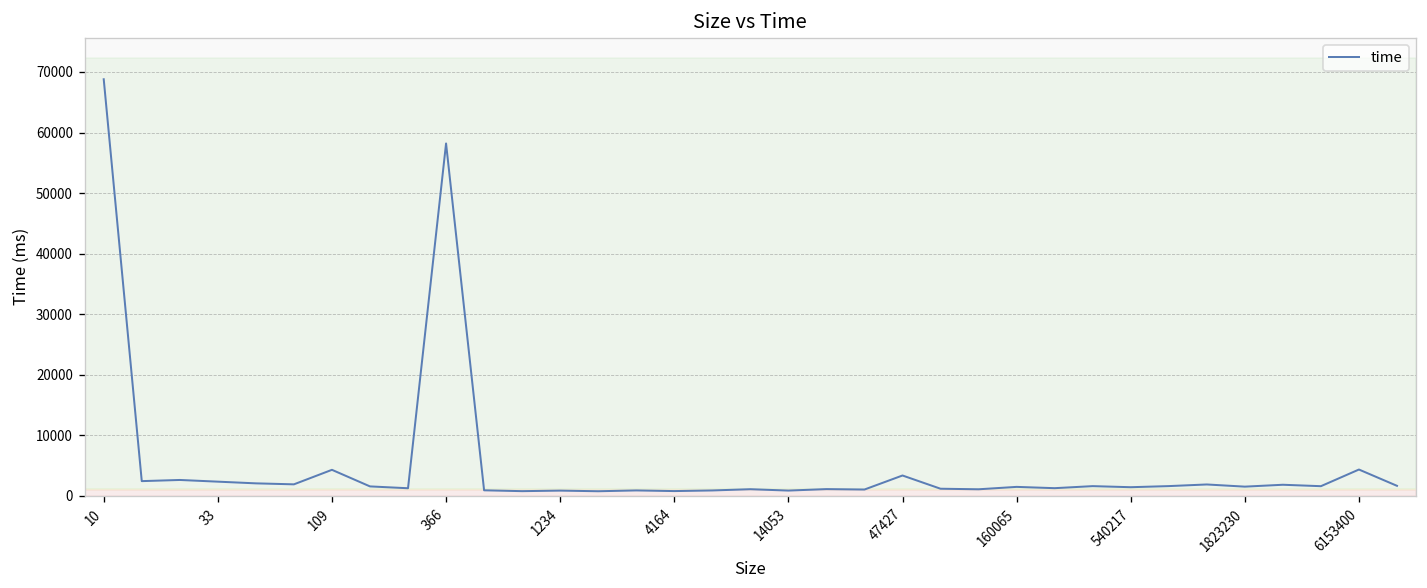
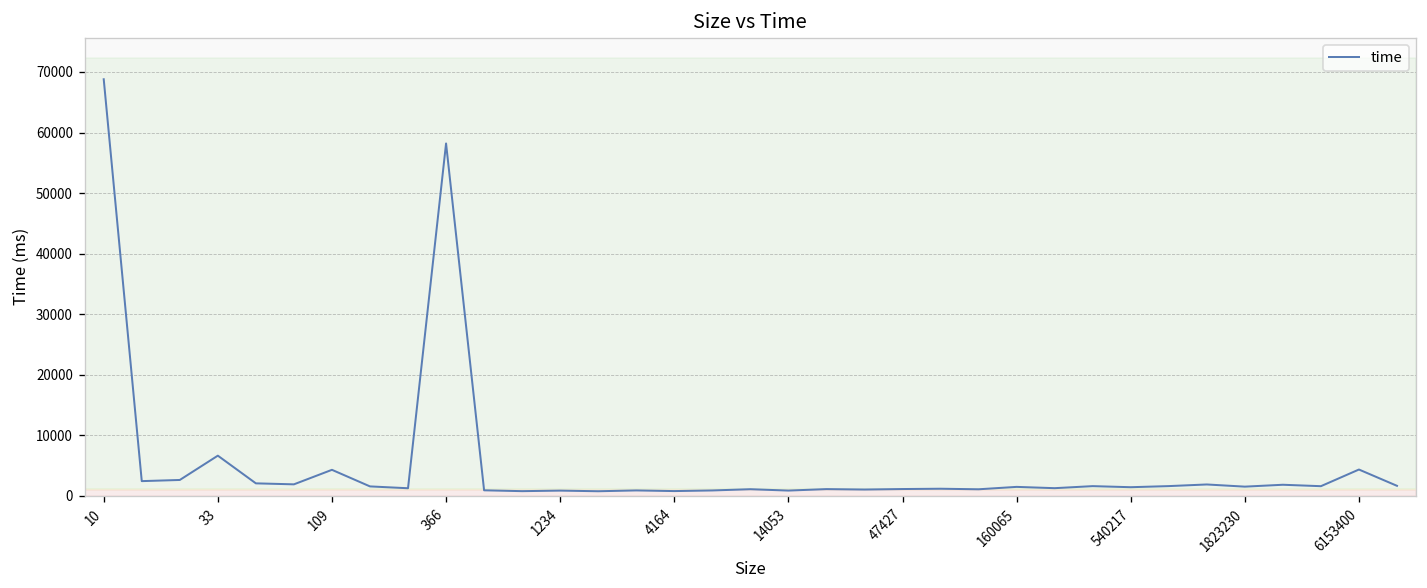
33: 2000 -> 7000
47427: 3000 -> 1000
